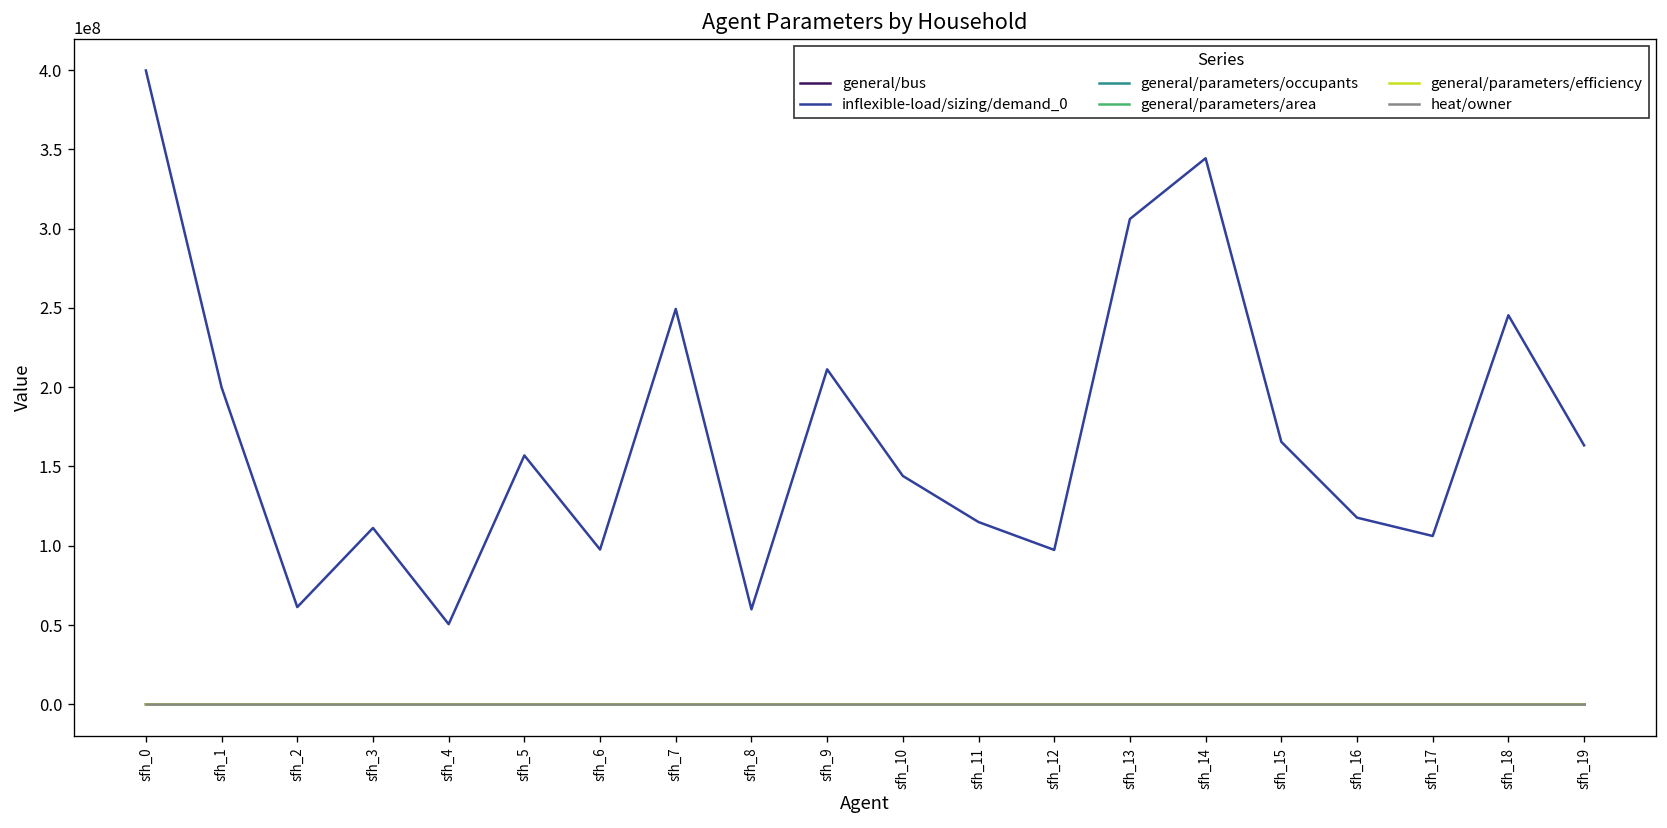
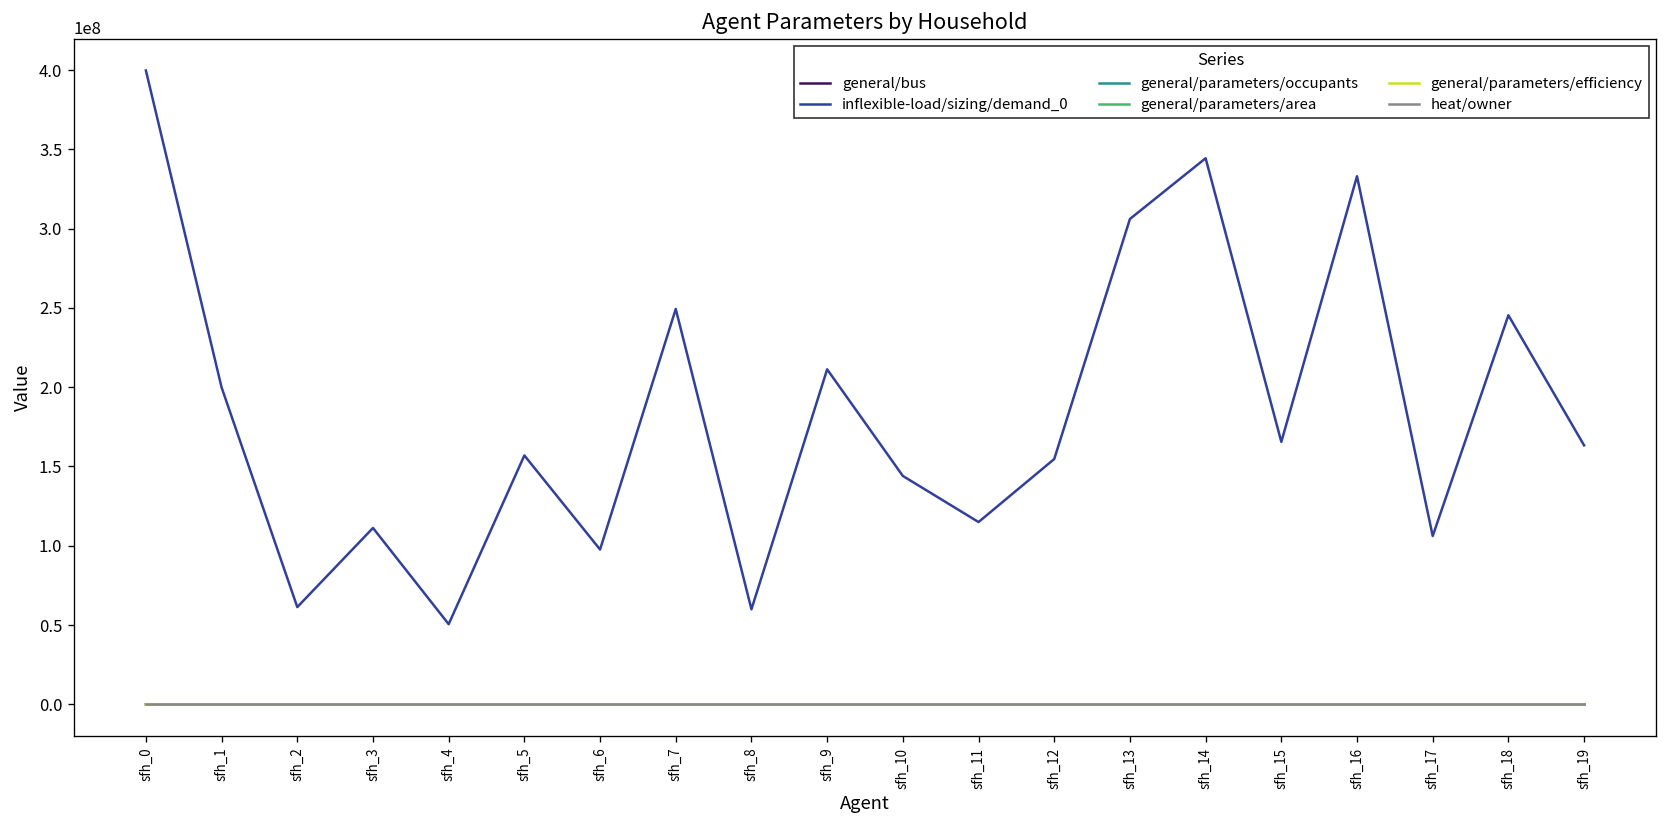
inflexible-load/sizing/demand_0, sfh_12: 97000000 -> 155000000
inflexible-load/sizing/demand_0, sfh_16: 118000000 -> 333000000
